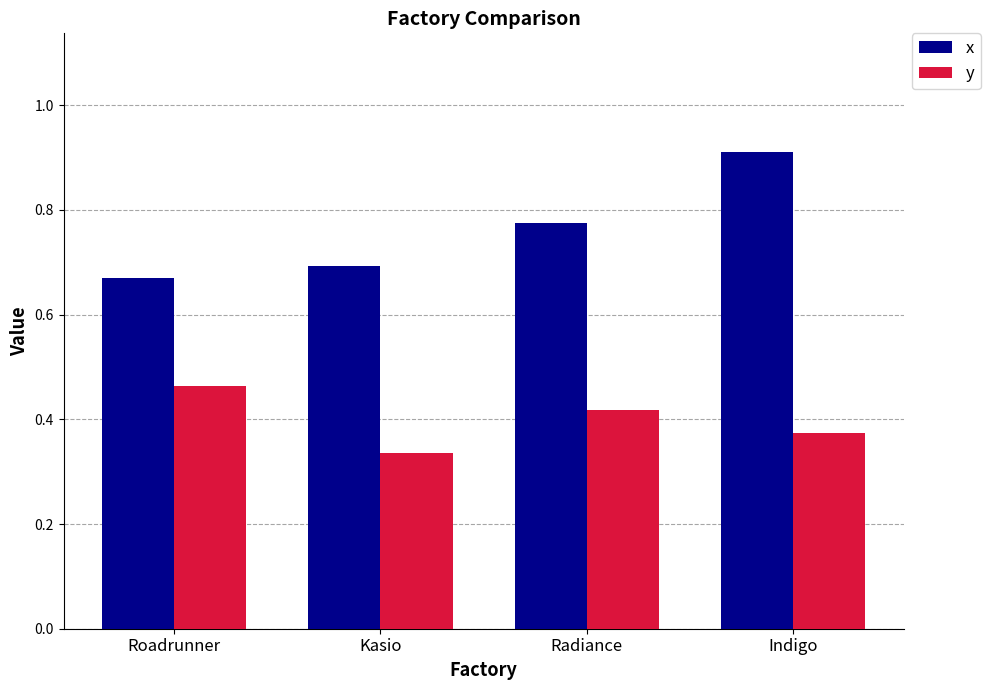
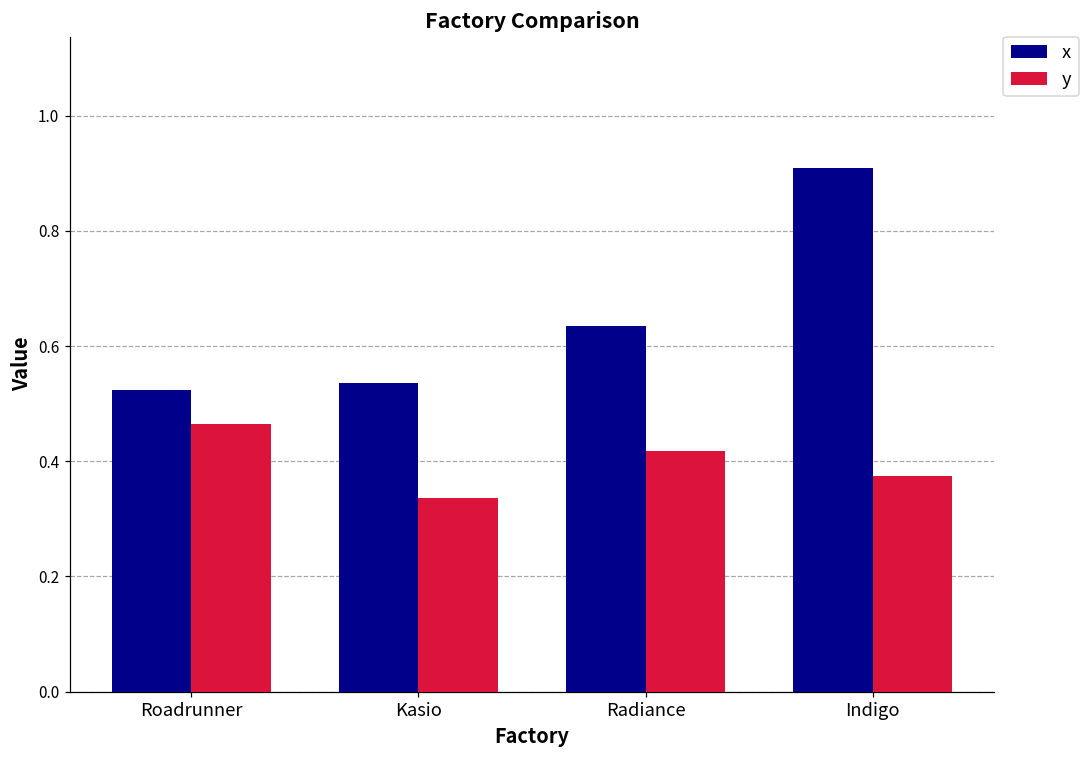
x, Roadrunner: 0.67 -> 0.52
x, Kasio: 0.69 -> 0.54
x, Radiance: 0.77 -> 0.63
